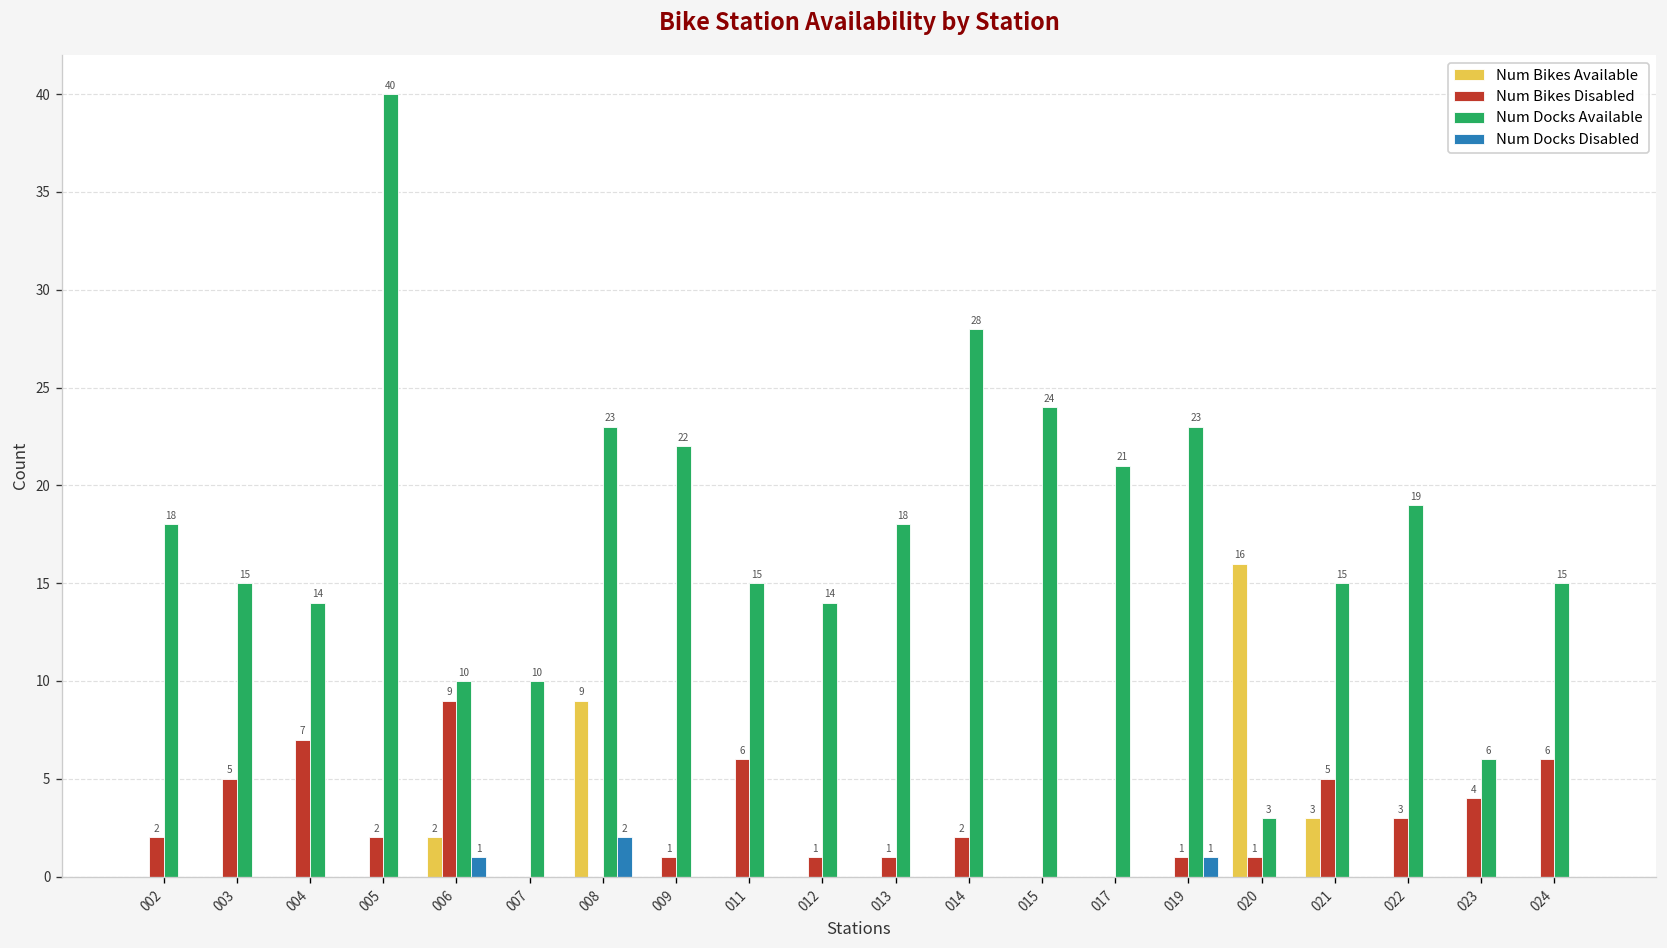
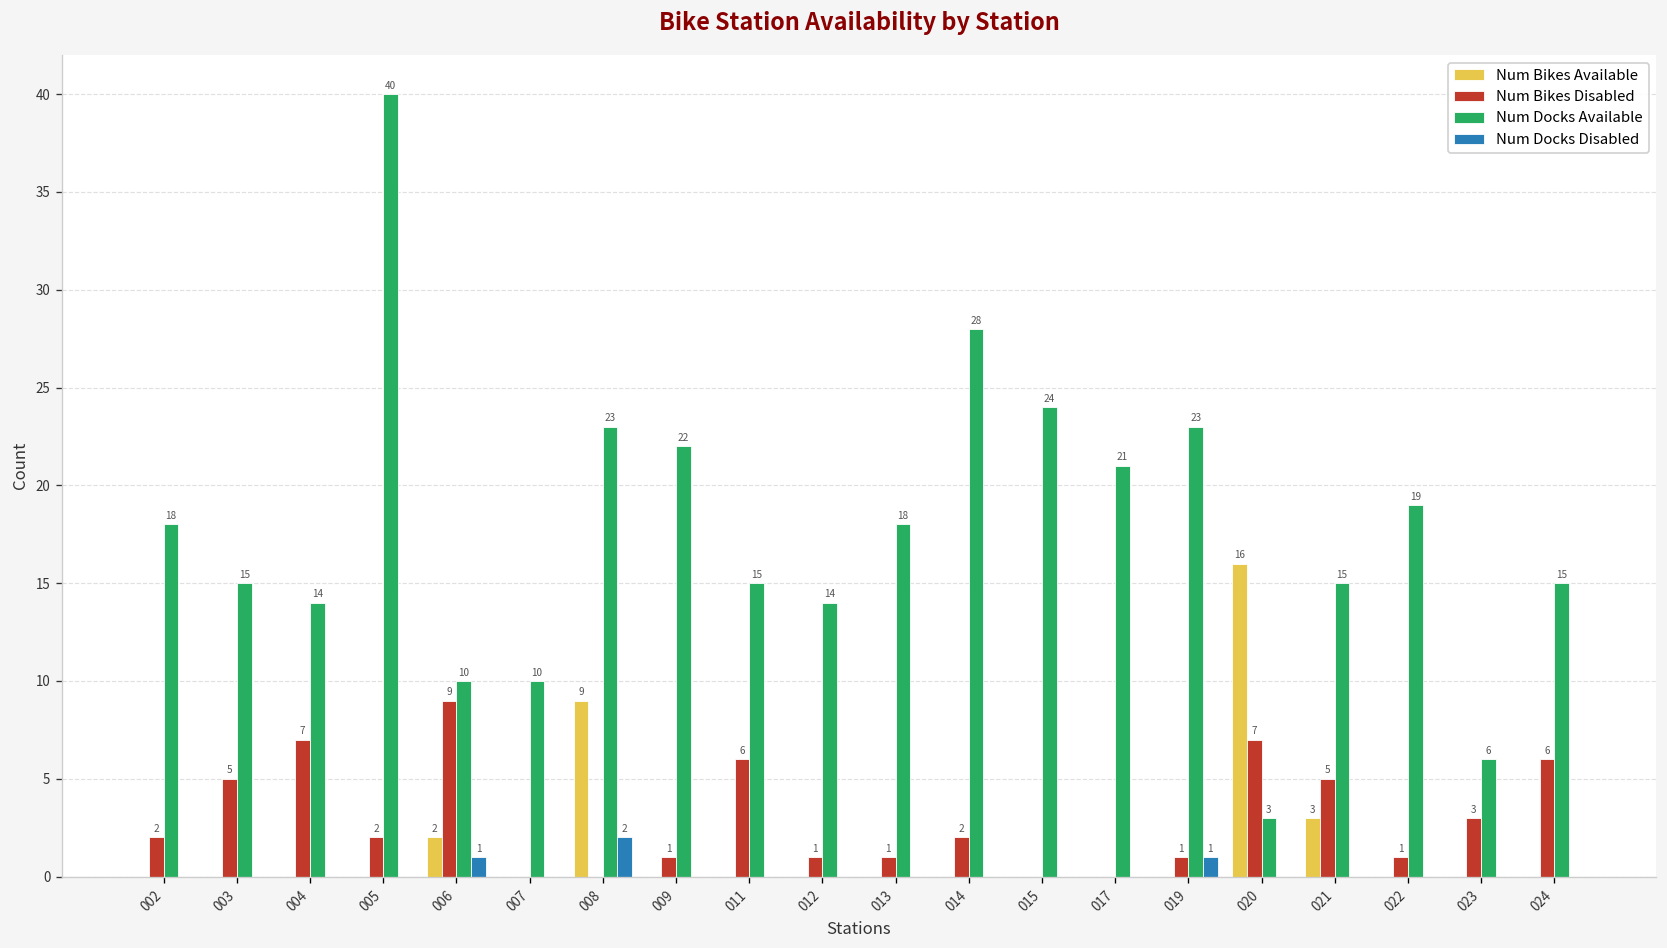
Num Bikes Disabled, 020: 1 -> 7
Num Bikes Disabled, 022: 3 -> 1
Num Bikes Disabled, 023: 4 -> 3
